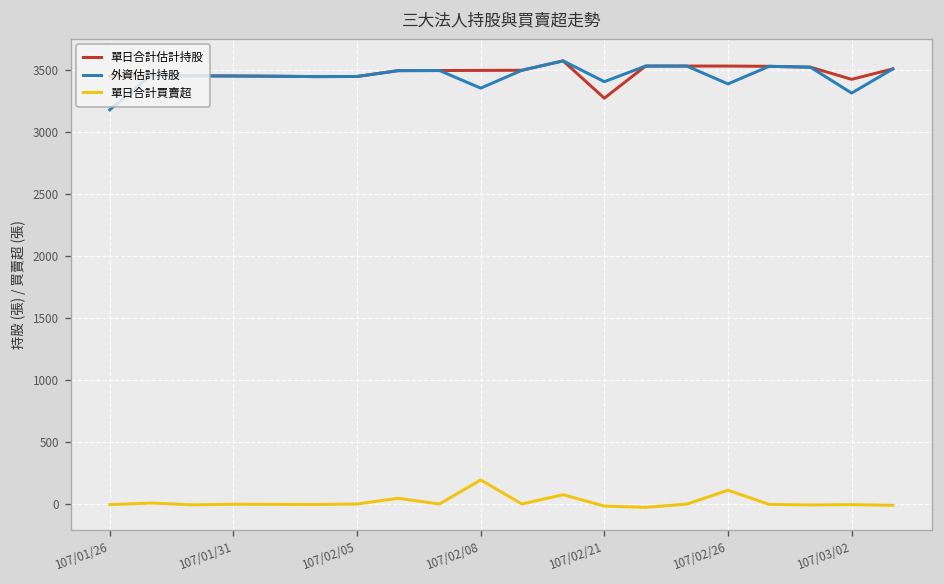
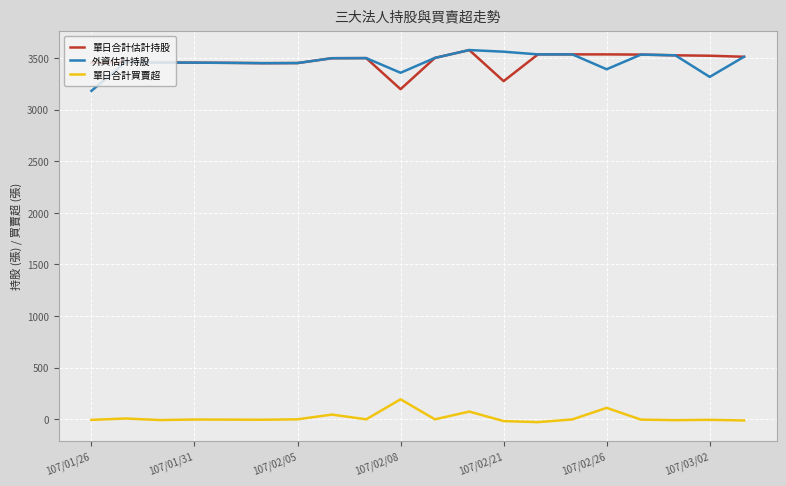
單日合計估計持股, 107/02/08: 3500 -> 3200
外資估計持股, 107/02/21: 3410 -> 3560
單日合計估計持股, 107/03/02: 3430 -> 3520
